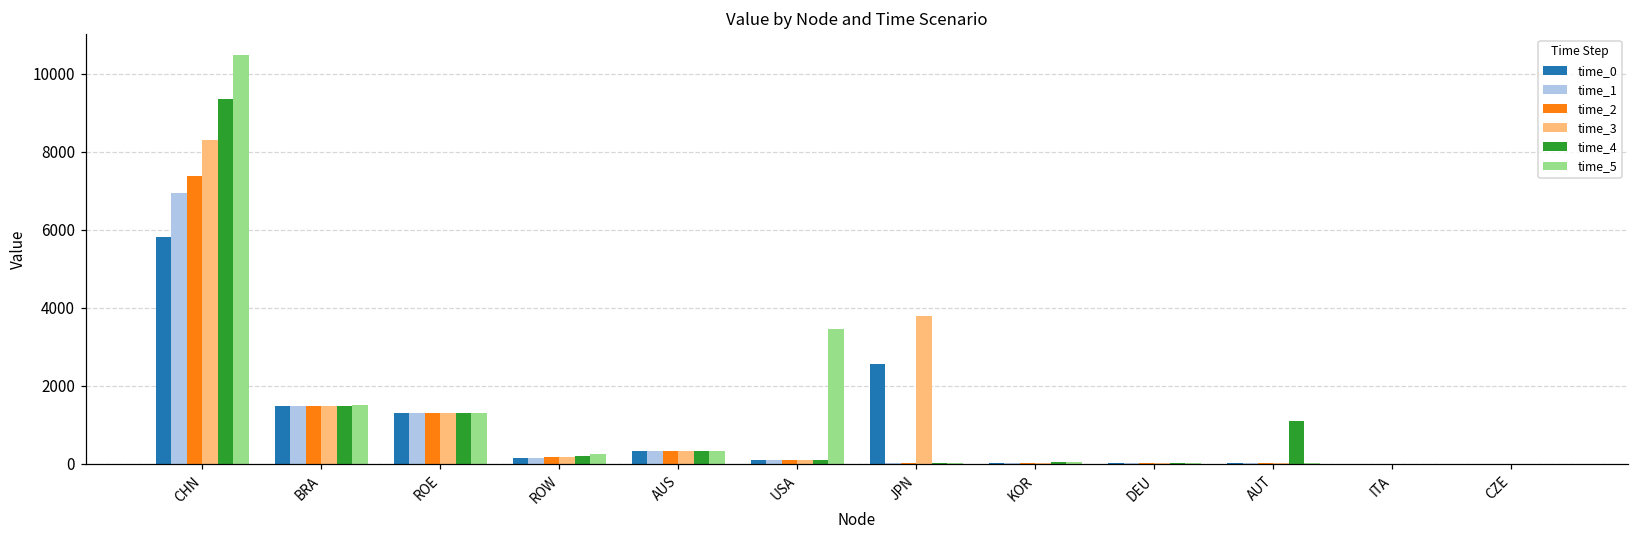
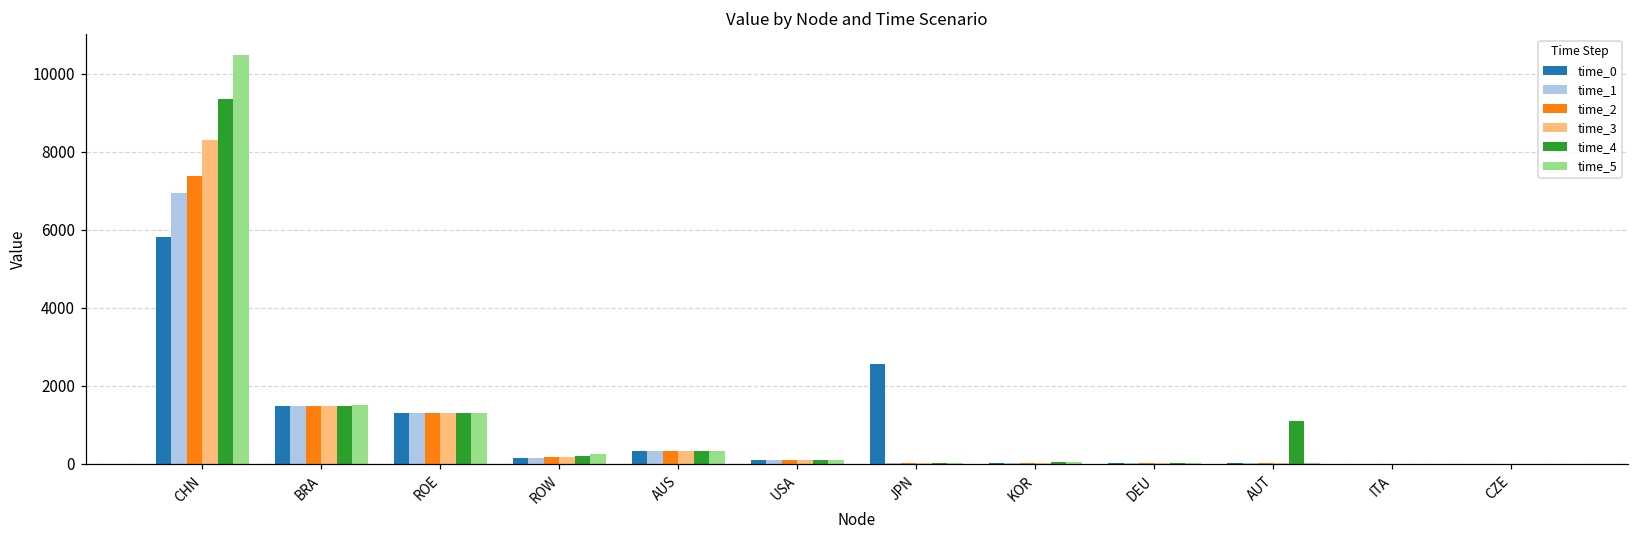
time_5, USA: 3500 -> 100
time_3, JPN: 3800 -> 0
